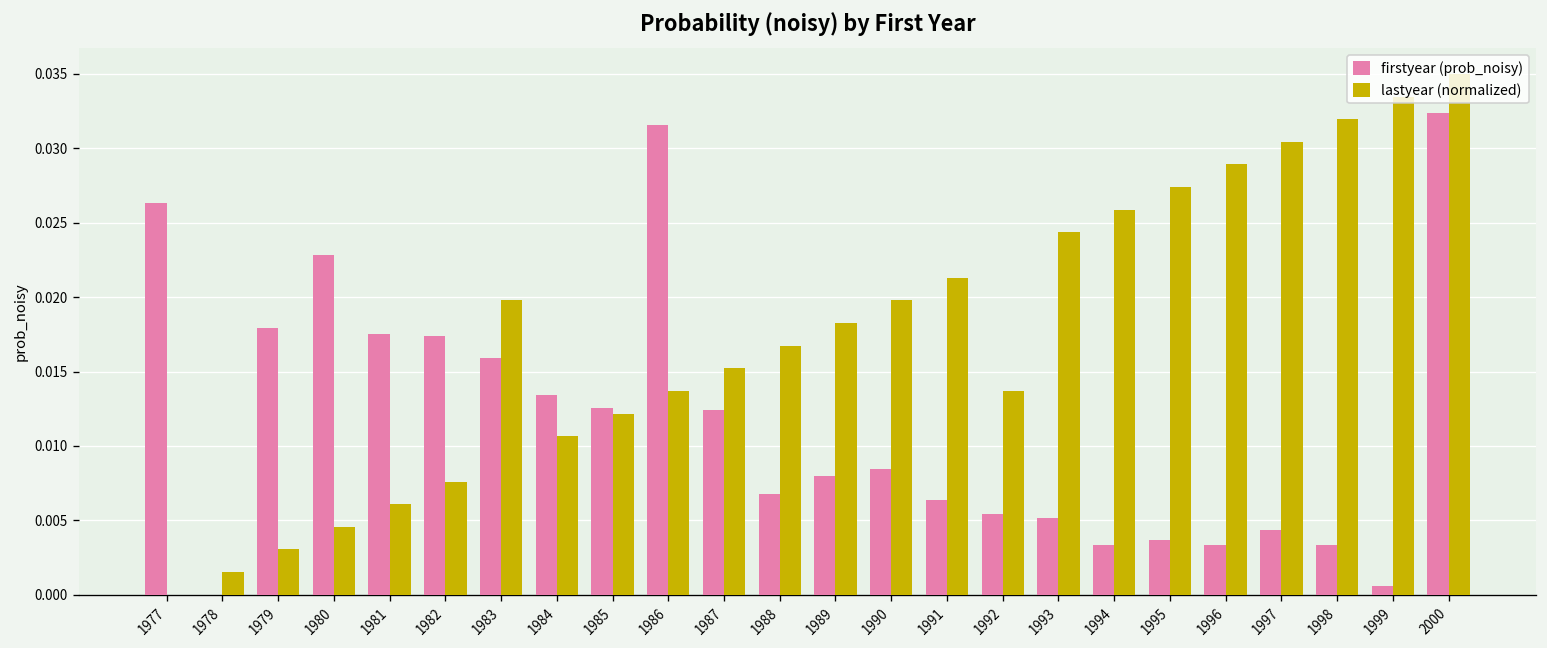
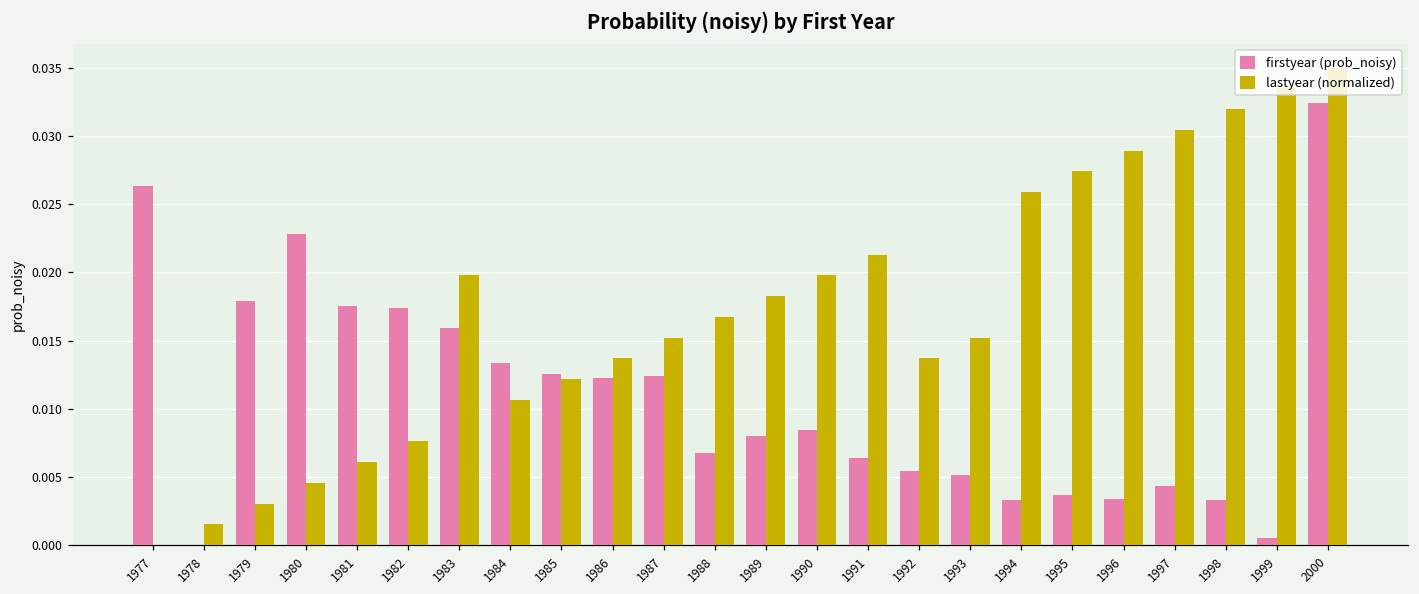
firstyear (prob_noisy), 1986: 0.0316 -> 0.0123
lastyear (normalized), 1993: 0.0243 -> 0.0152
